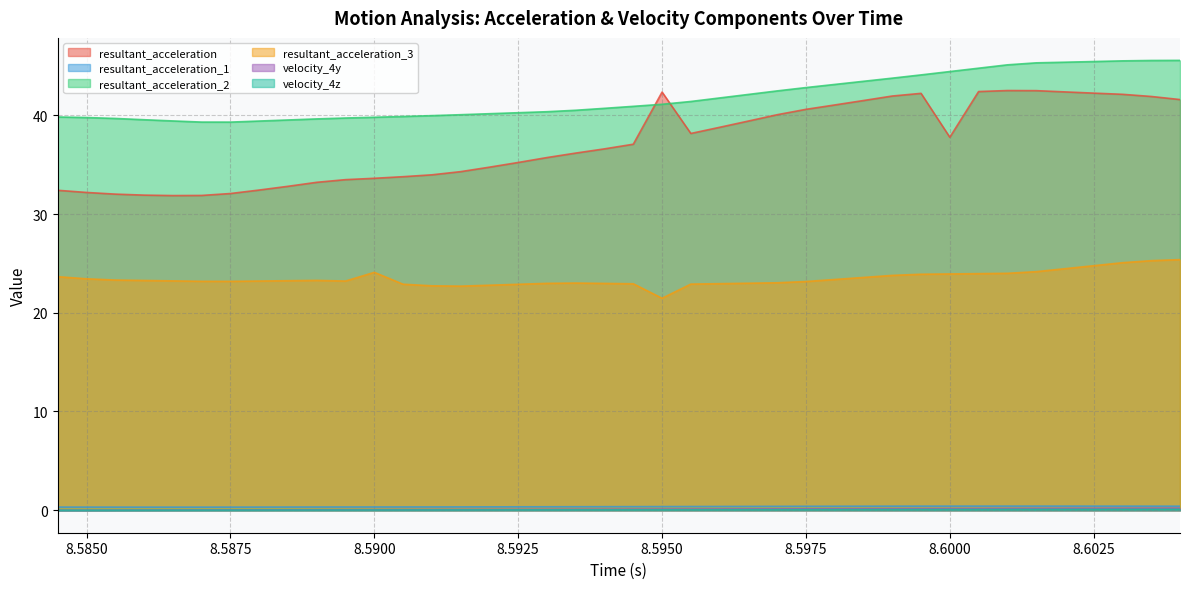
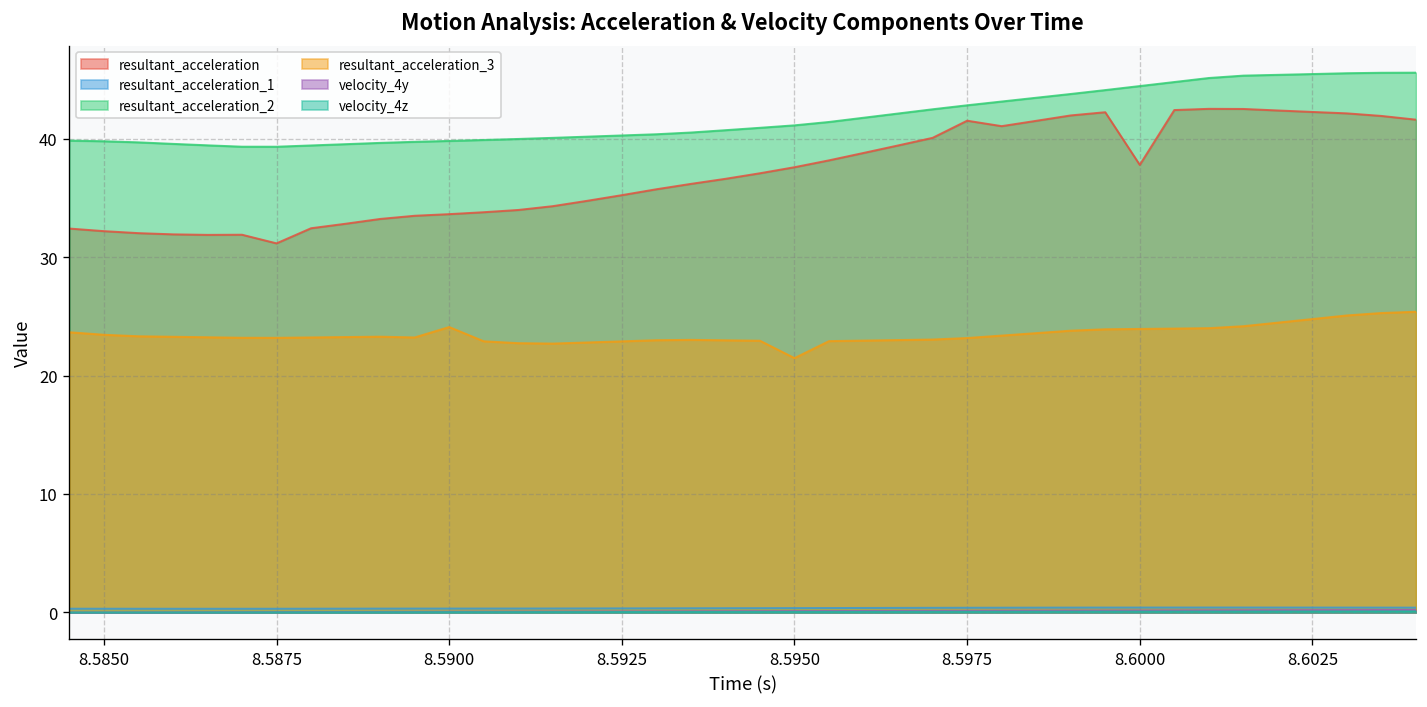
resultant_acceleration, 8.5875: 32 -> 31
resultant_acceleration, 8.5950: 42 -> 38
resultant_acceleration, 8.5975: 41 -> 42
